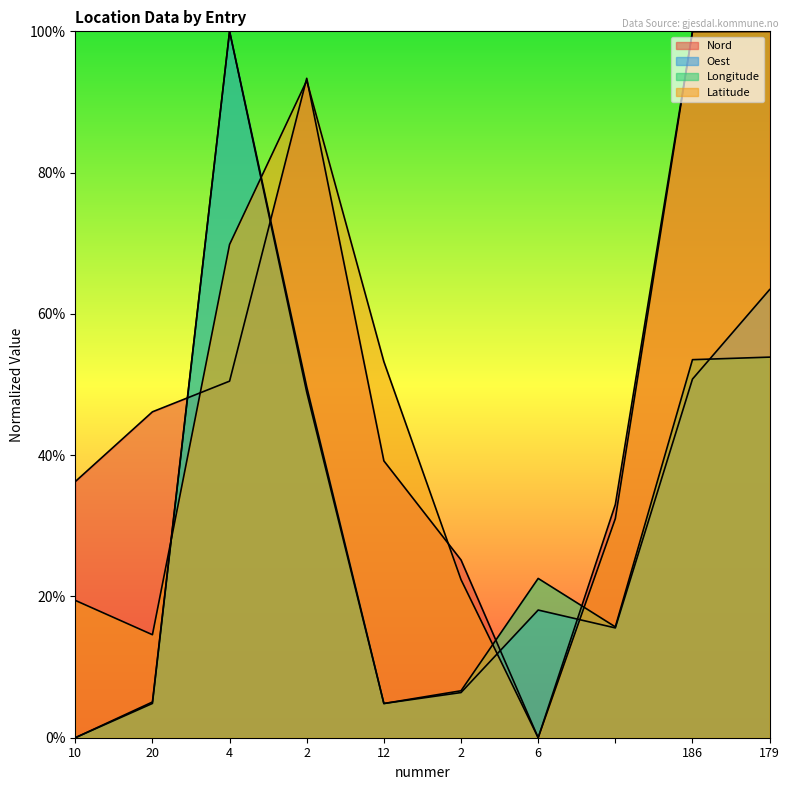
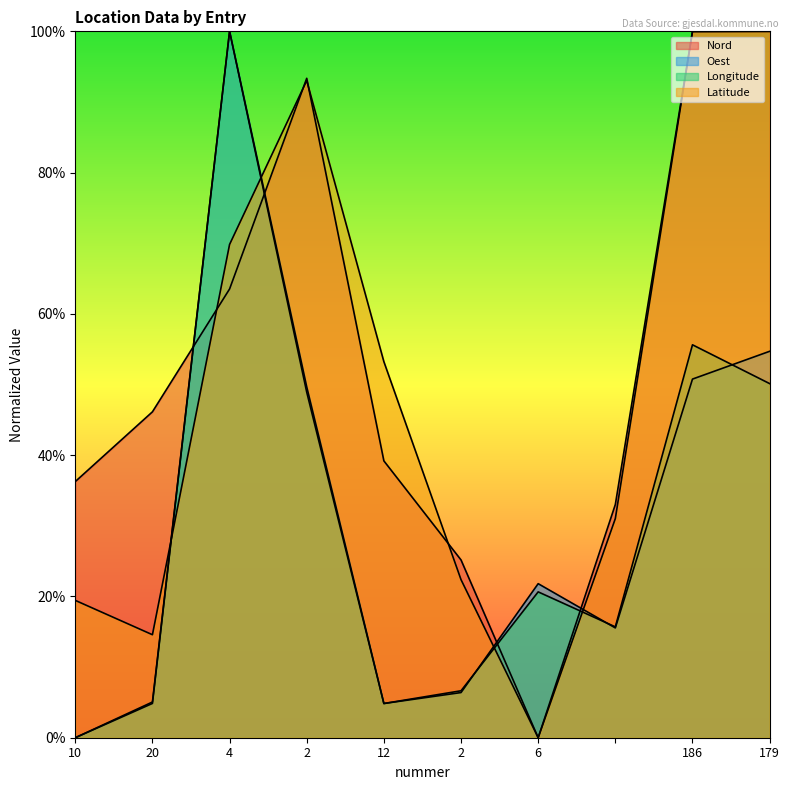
Nord, 4: 50% -> 64%
Oest, 6: 18% -> 22%
Longitude, 6: 23% -> 21%
Longitude, 186: 54% -> 56%
Oest, 179: 63% -> 55%
Longitude, 179: 54% -> 50%
